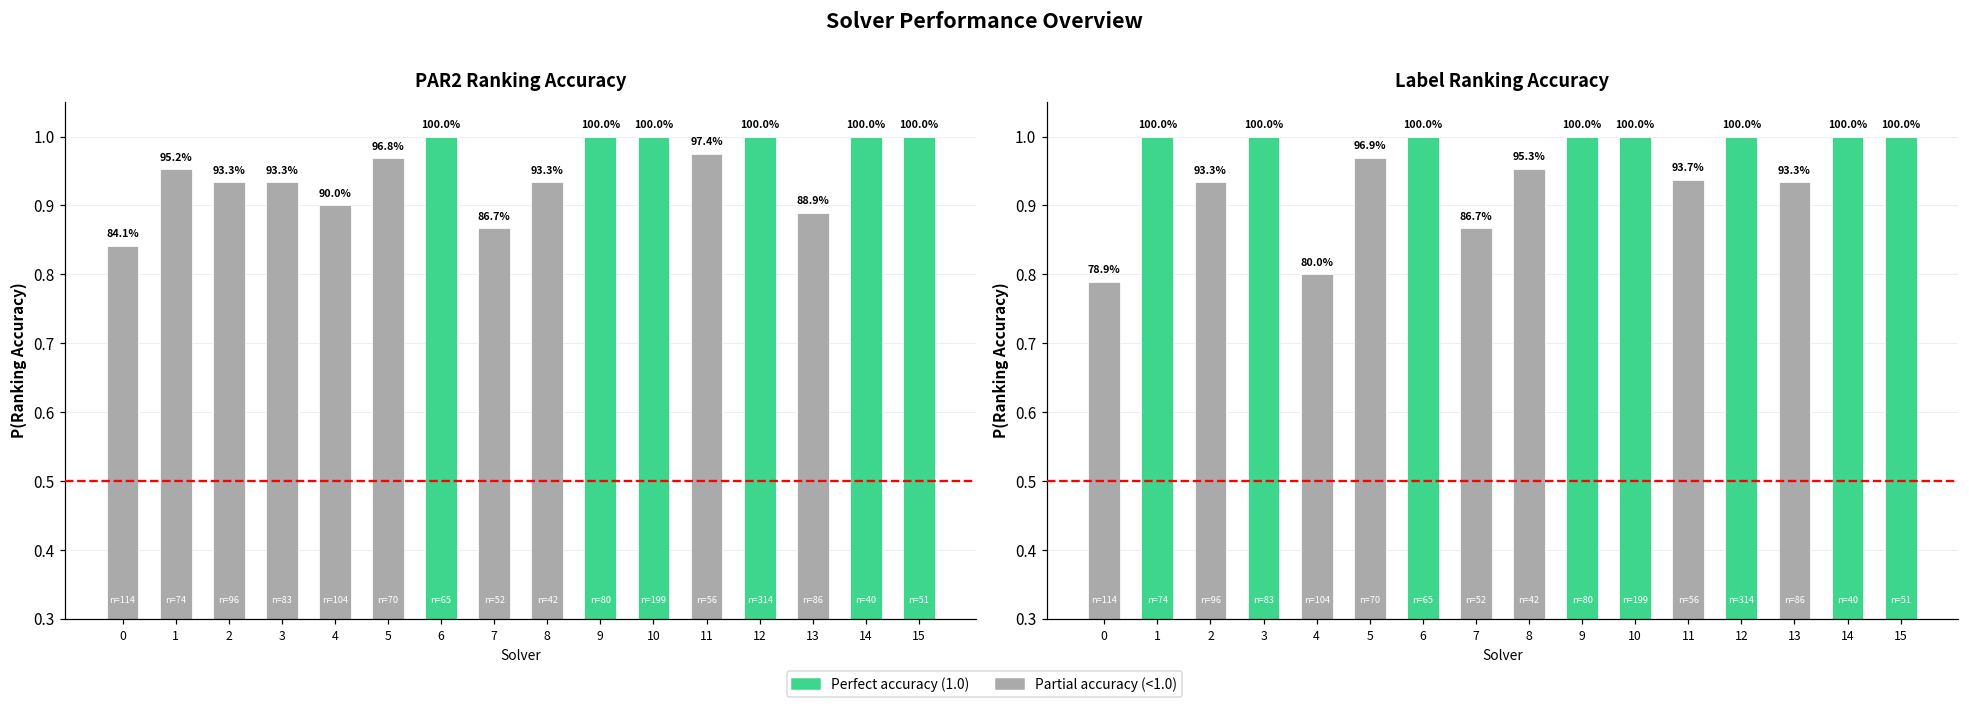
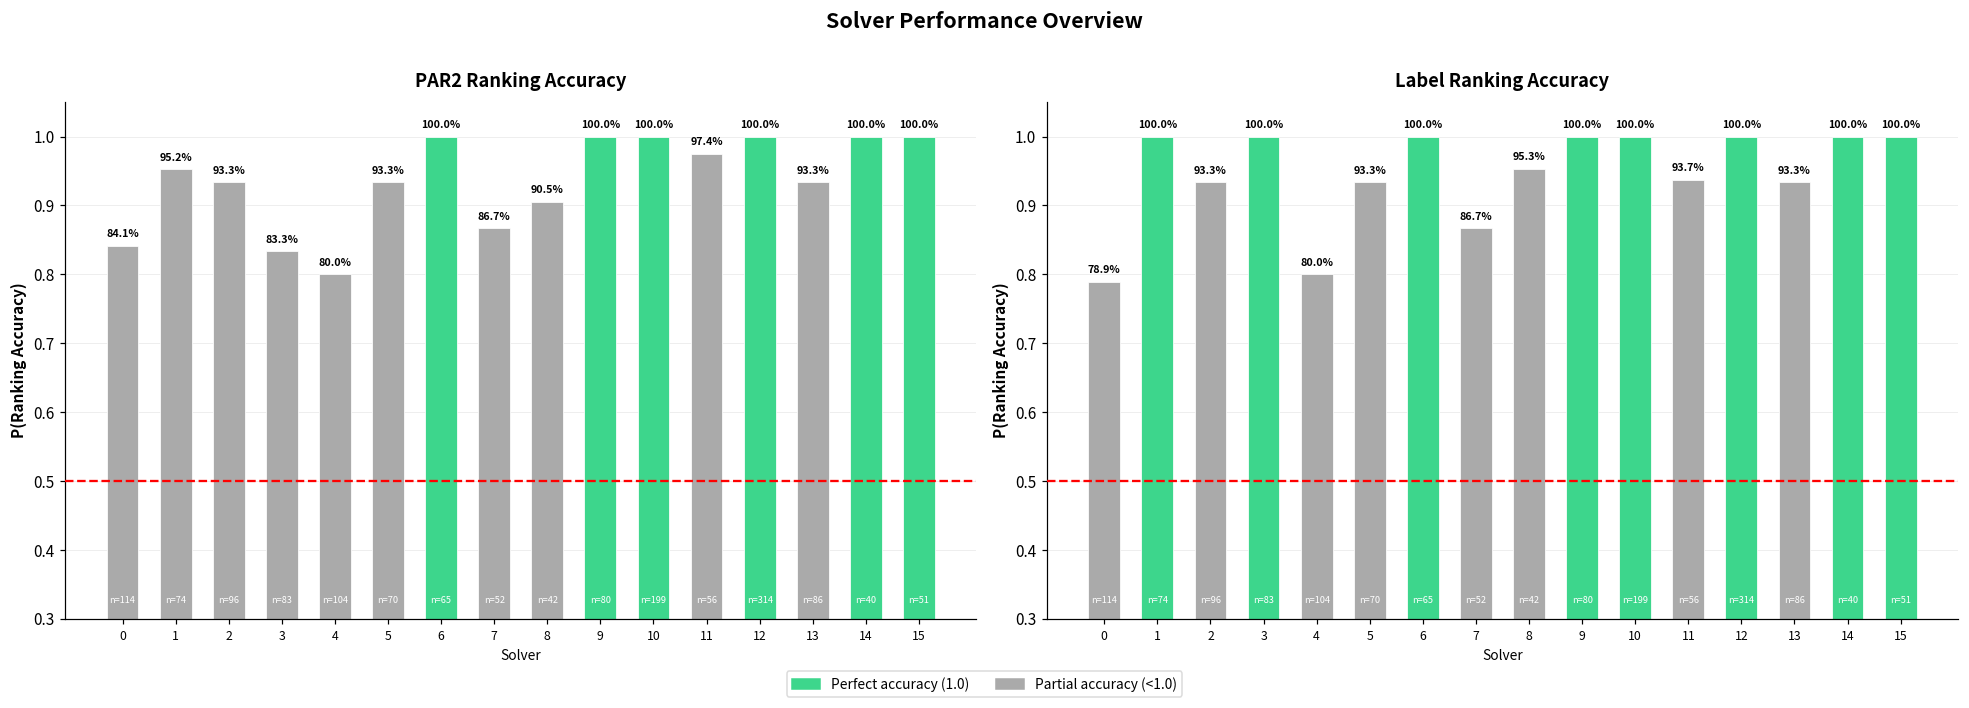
PAR2 Ranking Accuracy, 3: 93.3% -> 83.3%
PAR2 Ranking Accuracy, 4: 90.0% -> 80.0%
PAR2 Ranking Accuracy, 5: 96.8% -> 93.3%
PAR2 Ranking Accuracy, 8: 93.3% -> 90.5%
PAR2 Ranking Accuracy, 13: 88.9% -> 93.3%
Label Ranking Accuracy, 5: 96.9% -> 93.3%
